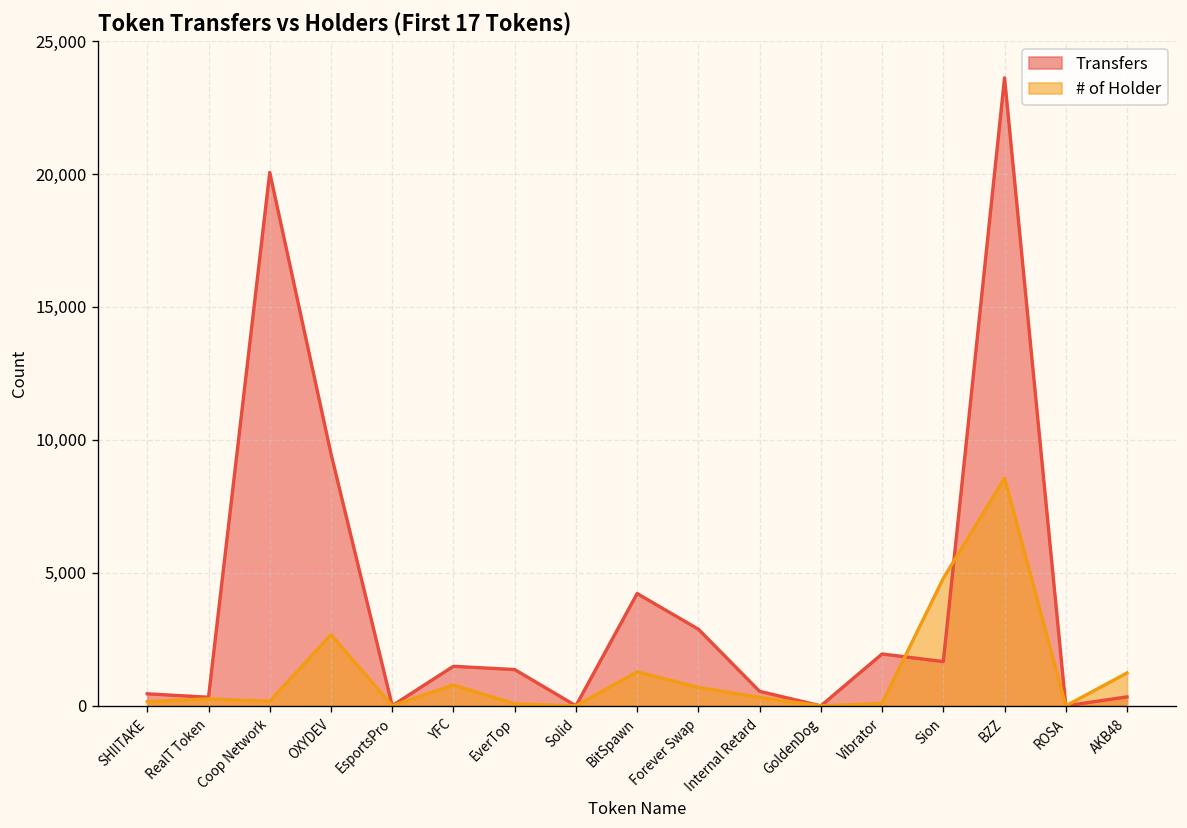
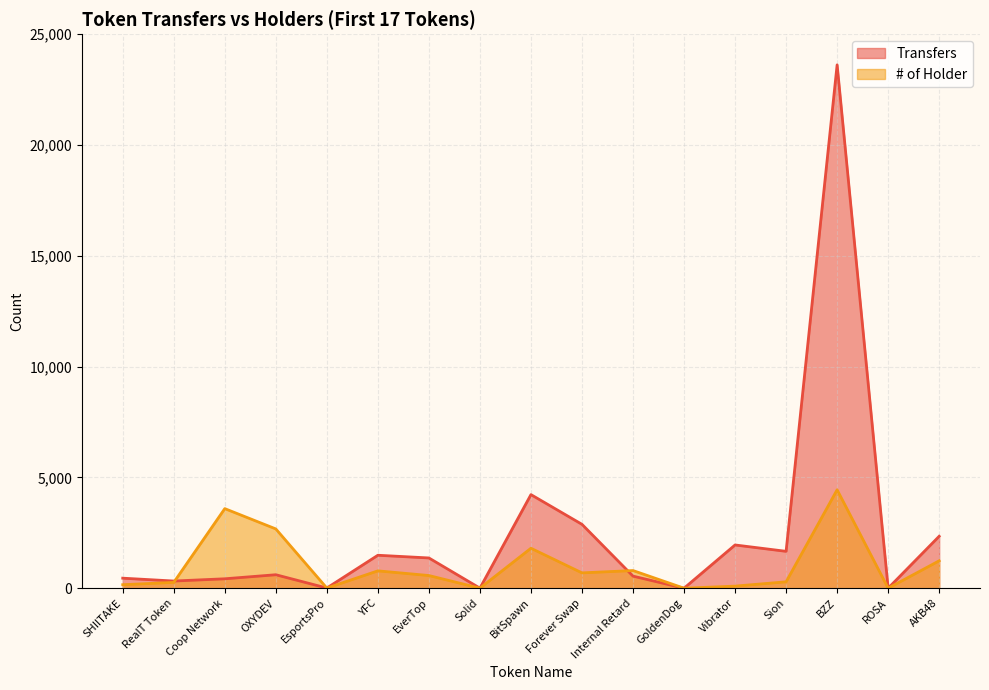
Transfers, Coop Network: 20,100 -> 400
# of Holder, Coop Network: 200 -> 3,600
Transfers, OXYDEV: 9,500 -> 600
# of Holder, EverTop: 100 -> 600
# of Holder, BitSpawn: 1,300 -> 1,800
# of Holder, Internal Retard: 300 -> 800
# of Holder, Sion: 4,800 -> 300
# of Holder, BZZ: 8,600 -> 4,400
Transfers, AKB48: 300 -> 2,300
